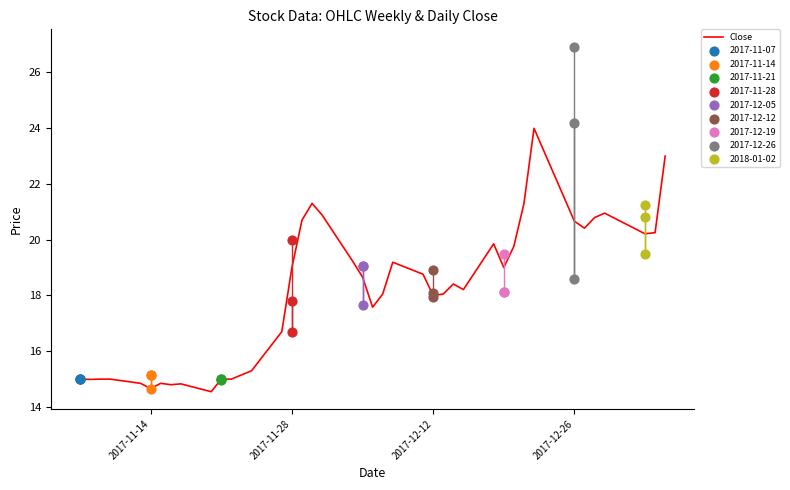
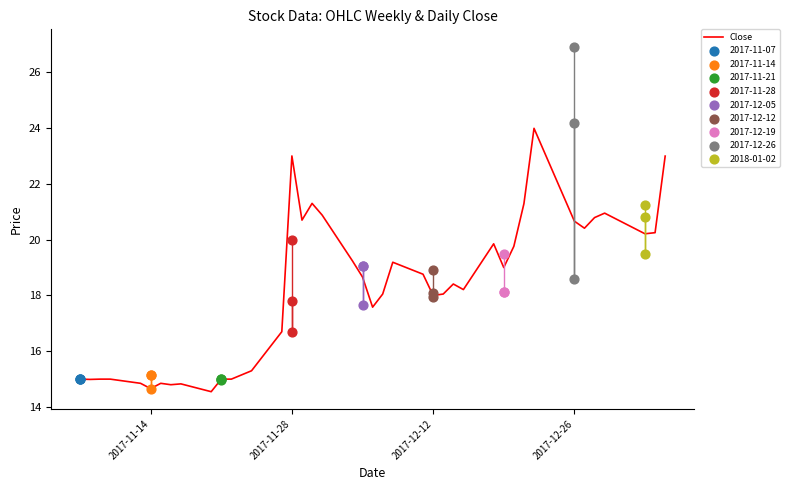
Close, 2017-11-28: 19 -> 23
